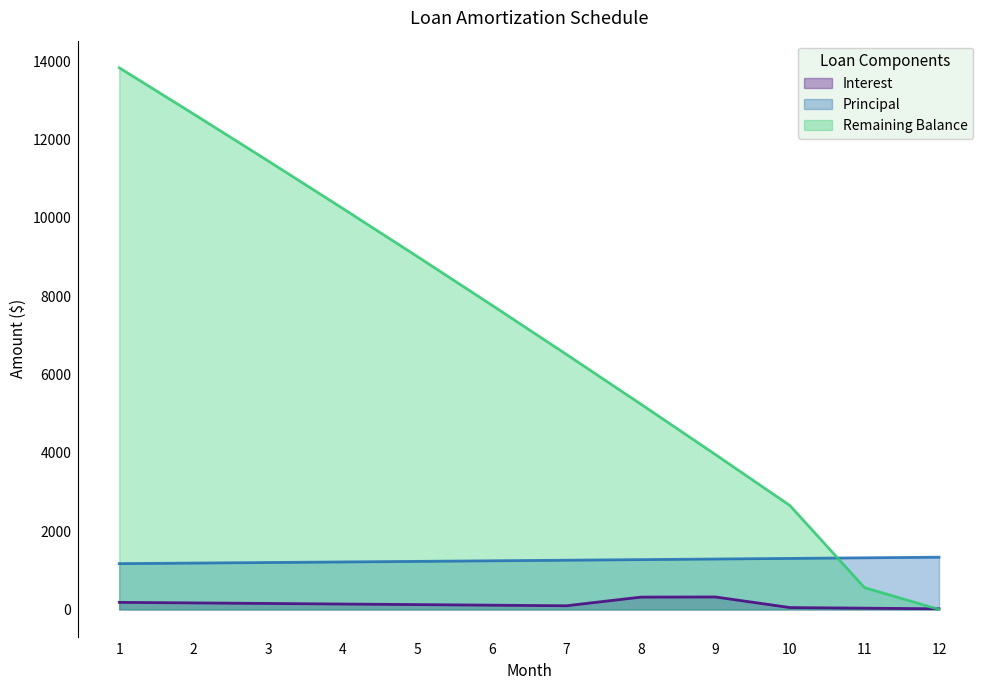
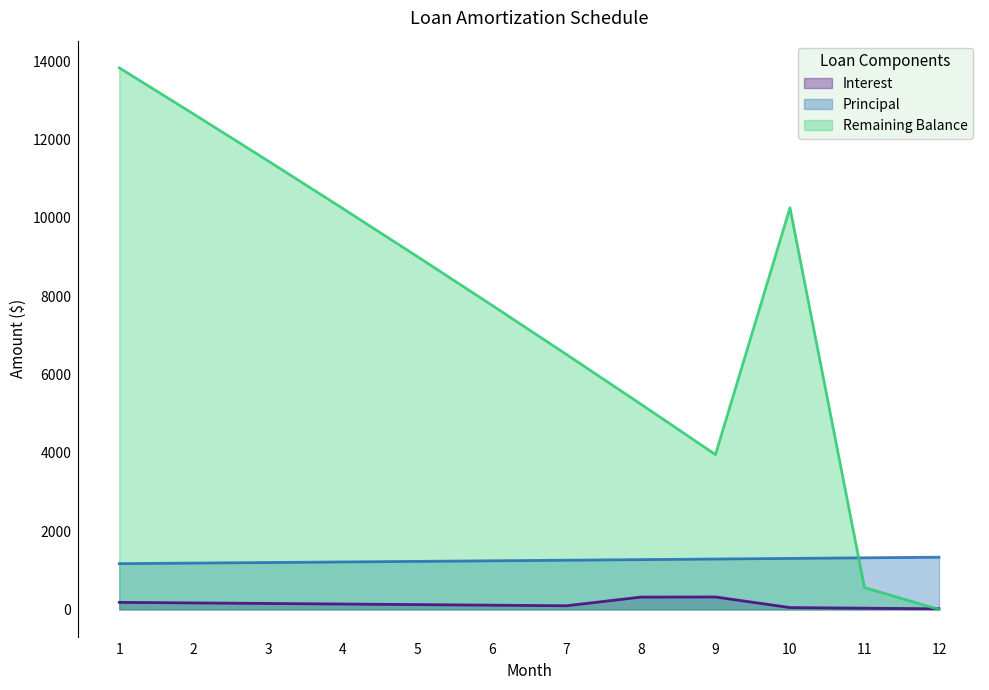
Remaining Balance, 10: 2700 -> 10300
